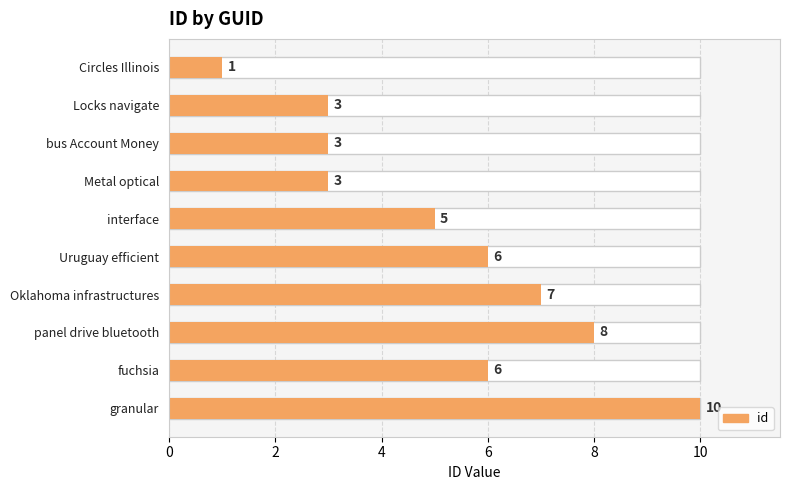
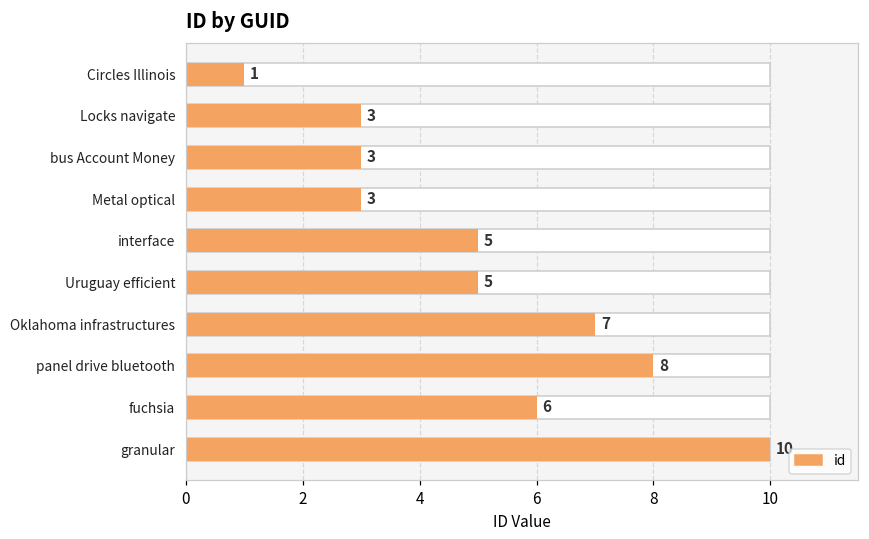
id, Uruguay efficient: 6 -> 5
